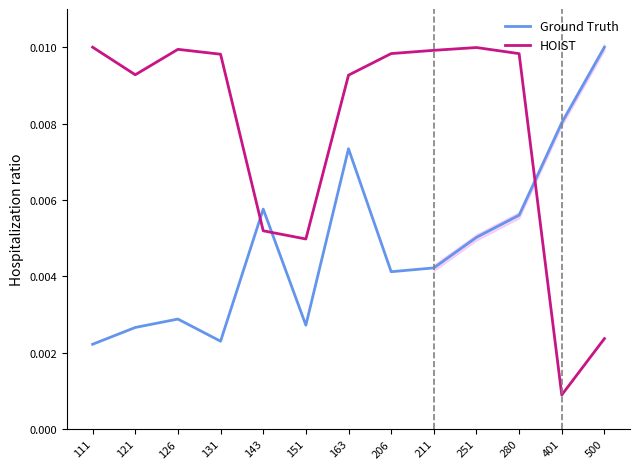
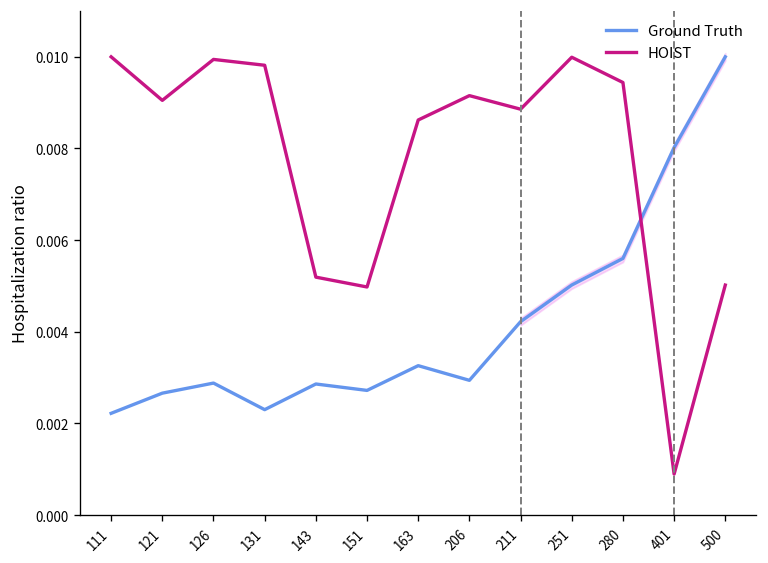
HOIST, 121: 0.0093 -> 0.0090
Ground Truth, 143: 0.0058 -> 0.0029
Ground Truth, 163: 0.0073 -> 0.0033
HOIST, 163: 0.0093 -> 0.0086
Ground Truth, 206: 0.0041 -> 0.0029
HOIST, 206: 0.0098 -> 0.0092
HOIST, 211: 0.0099 -> 0.0089
HOIST, 280: 0.0098 -> 0.0094
HOIST, 500: 0.0024 -> 0.0050
